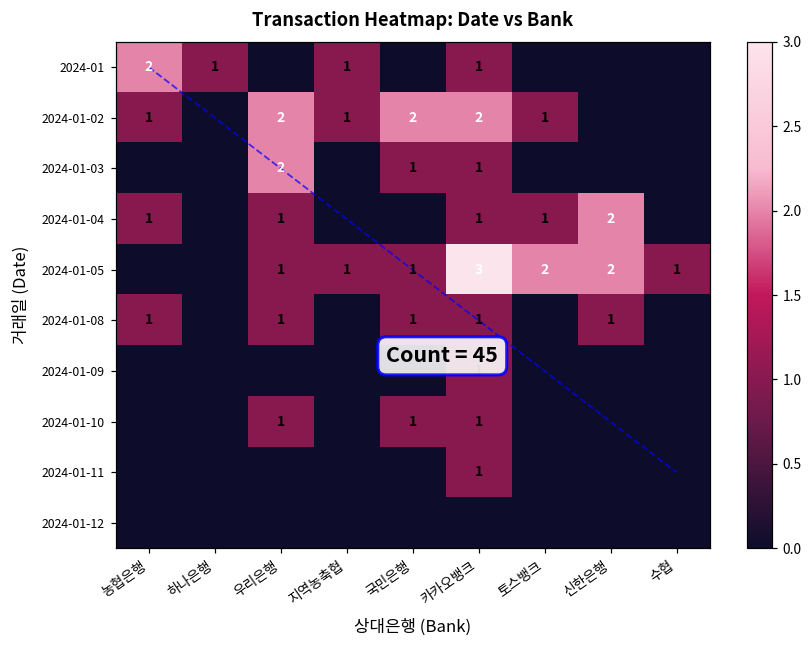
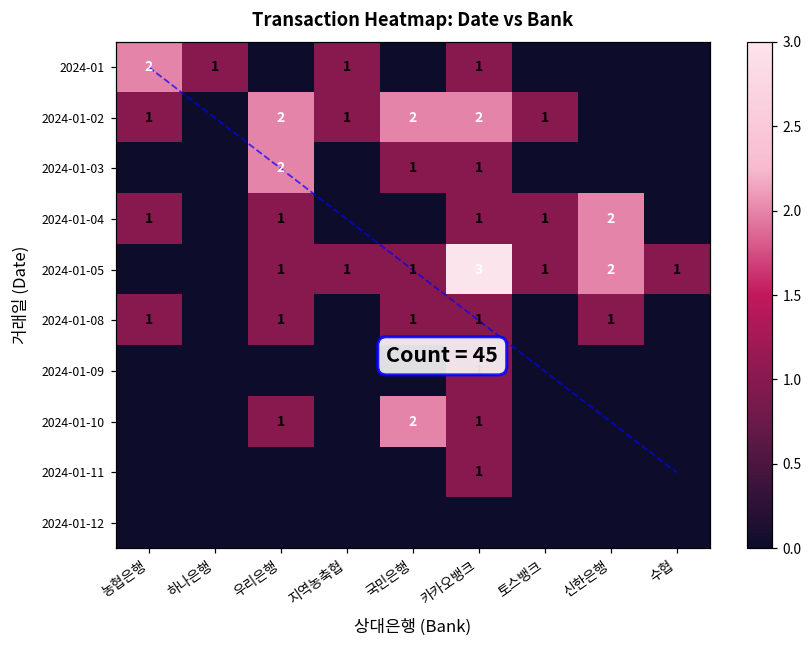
2024-01-05, 토스뱅크: 2 -> 1
2024-01-10, 국민은행: 1 -> 2
